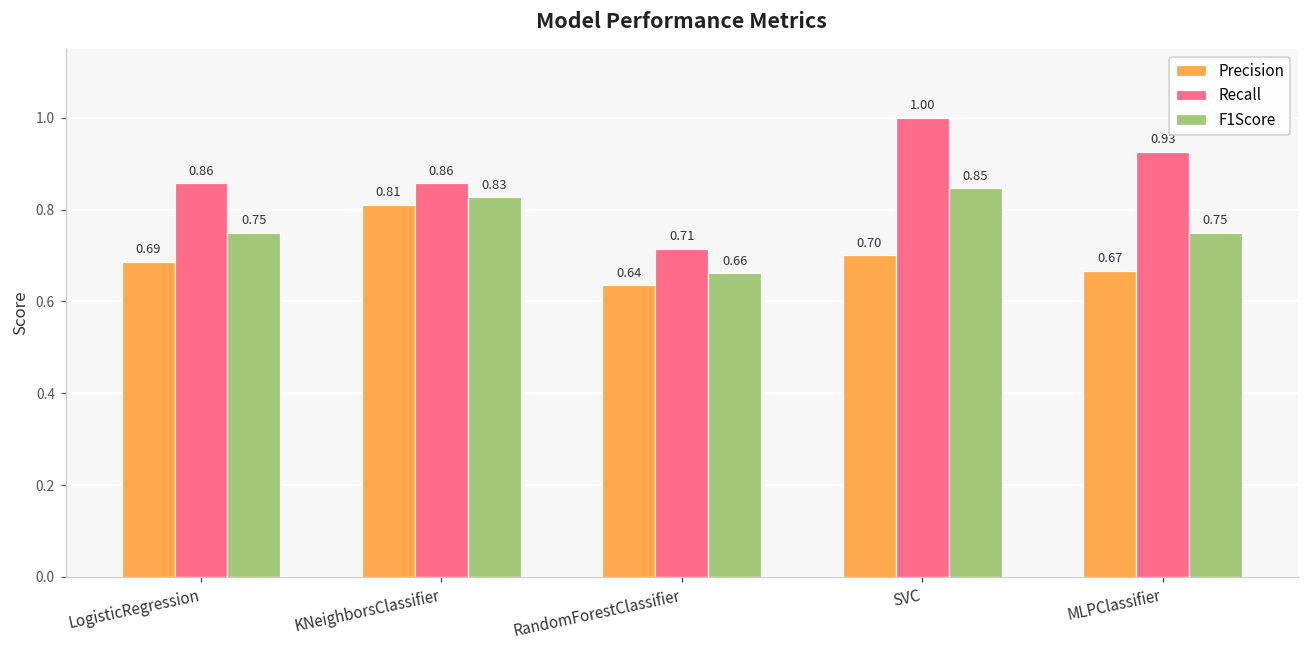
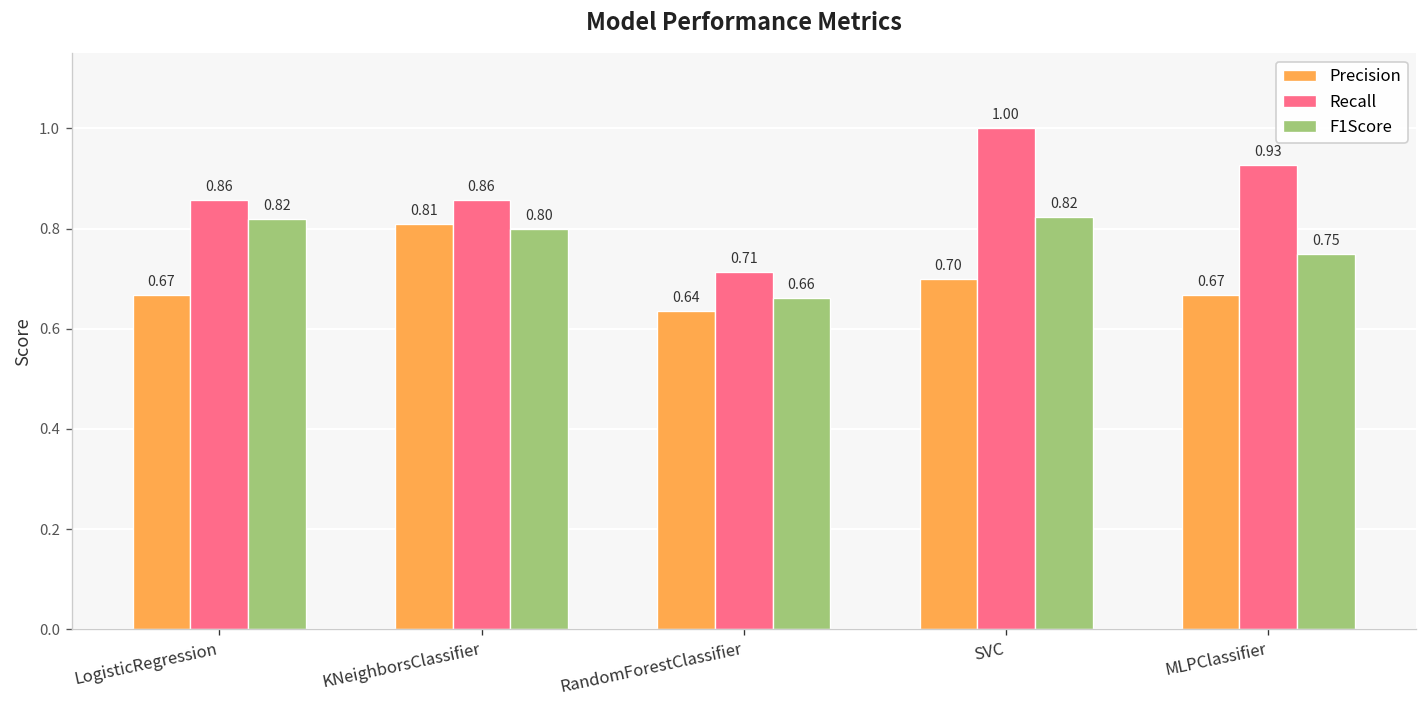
Precision, LogisticRegression: 0.69 -> 0.67
F1Score, LogisticRegression: 0.75 -> 0.82
F1Score, KNeighborsClassifier: 0.83 -> 0.80
F1Score, SVC: 0.85 -> 0.82
